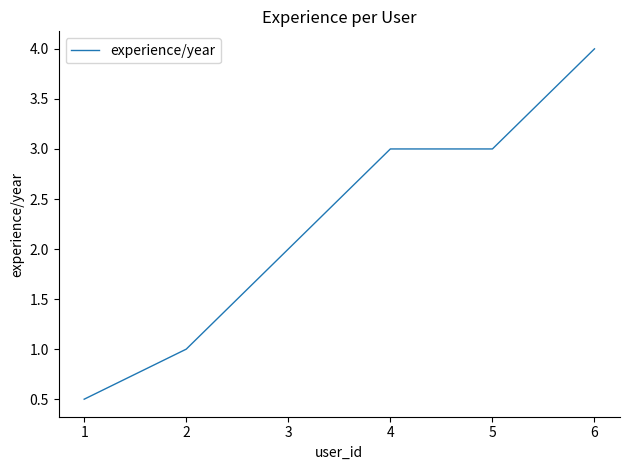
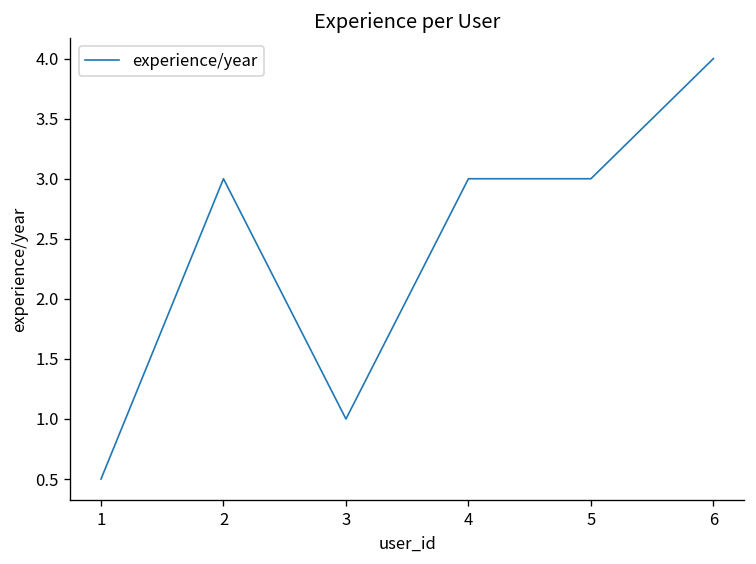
2: 1 -> 3
3: 2 -> 1
